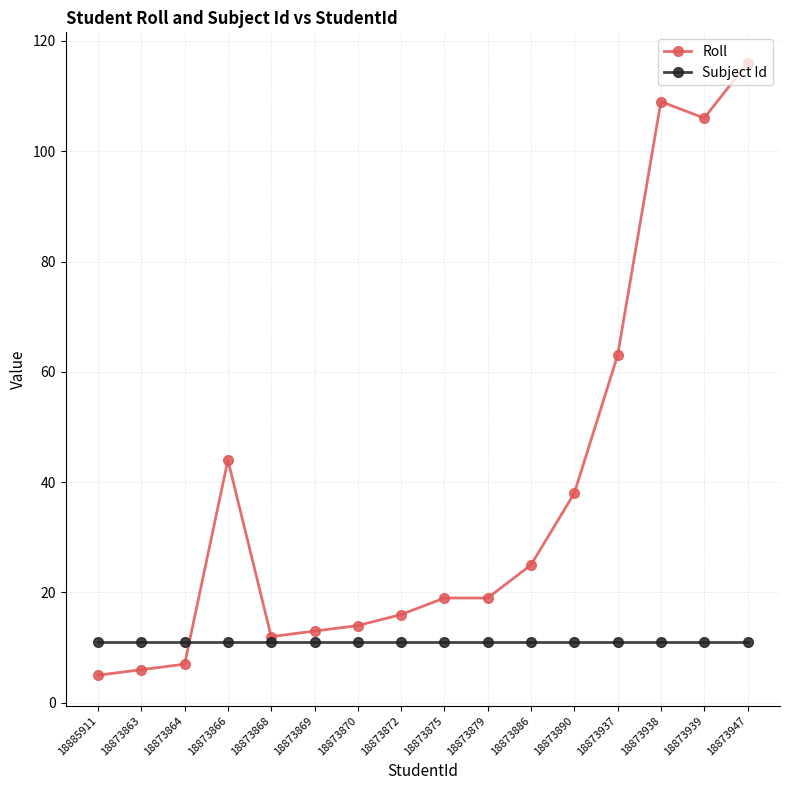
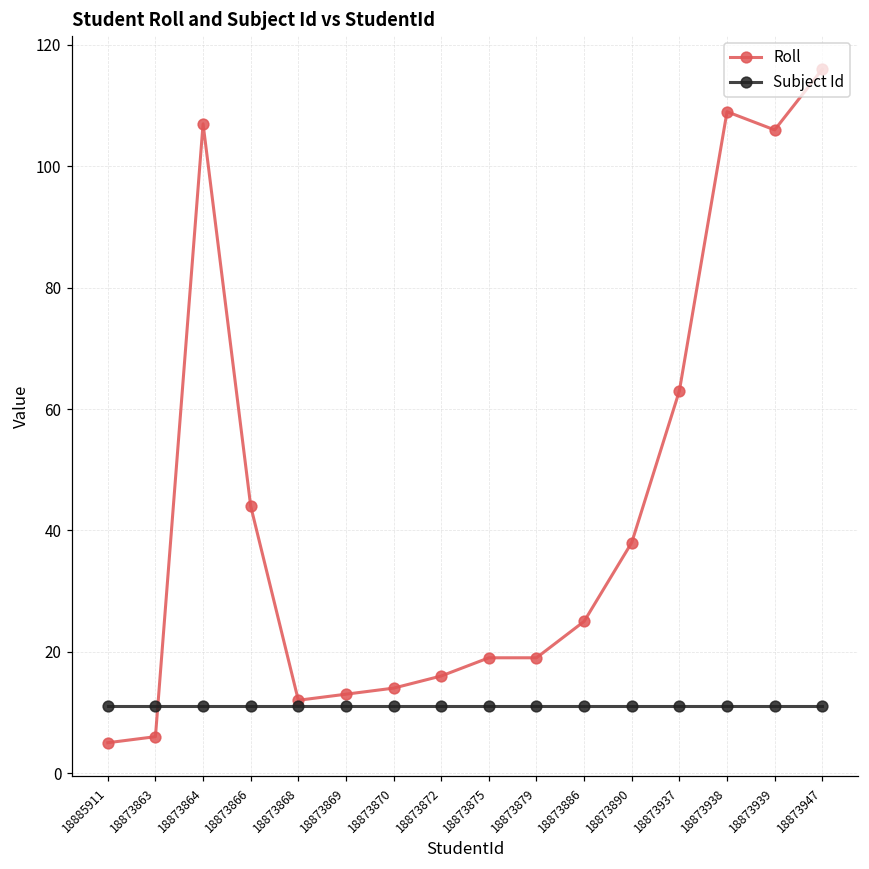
Roll, 18873864: 7 -> 107
